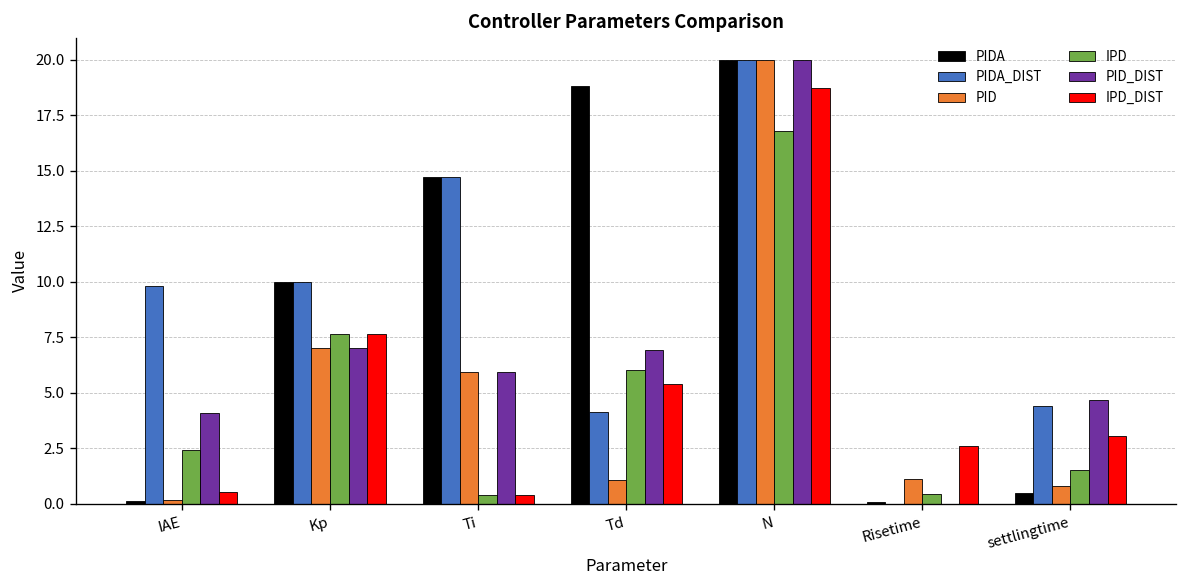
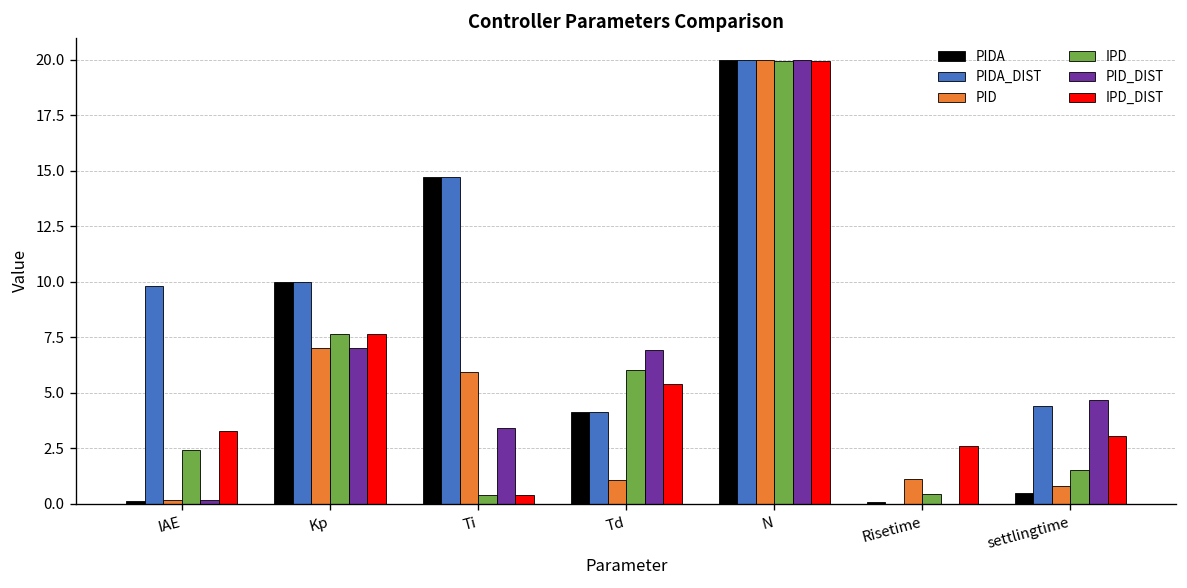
PID_DIST, IAE: 4.1 -> 0.2
IPD_DIST, IAE: 0.5 -> 3.3
PID_DIST, Ti: 5.9 -> 3.4
PIDA, Td: 18.8 -> 4.1
IPD, N: 16.8 -> 20.0
IPD_DIST, N: 18.7 -> 20.0
